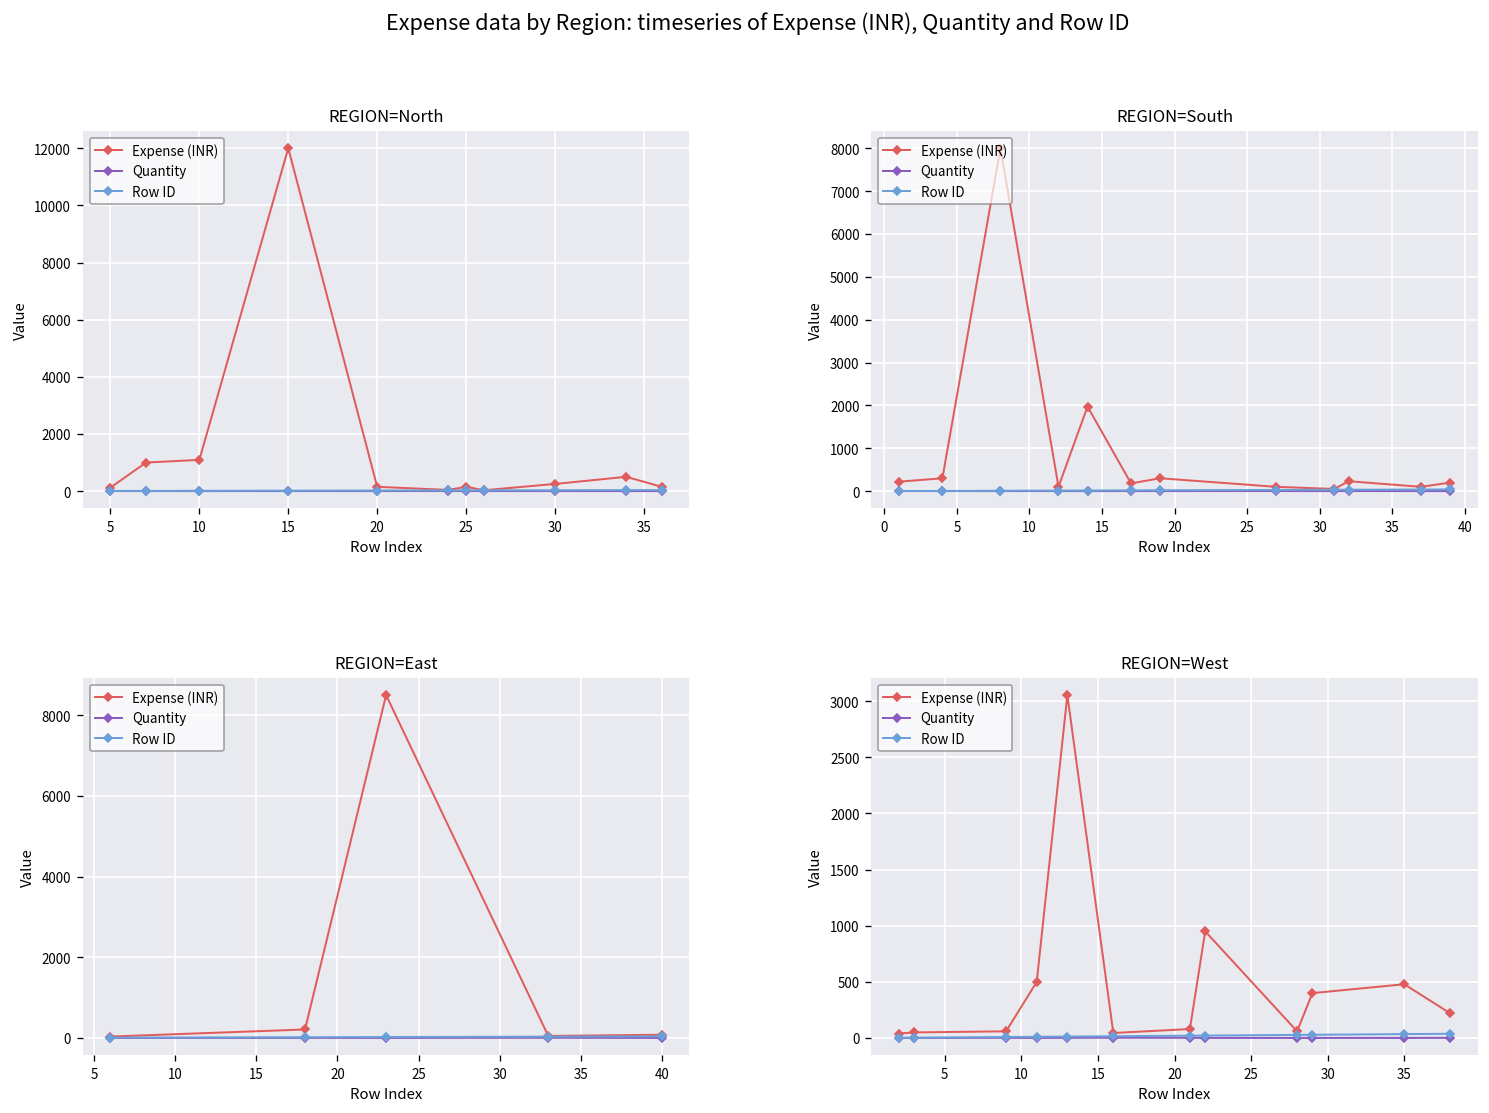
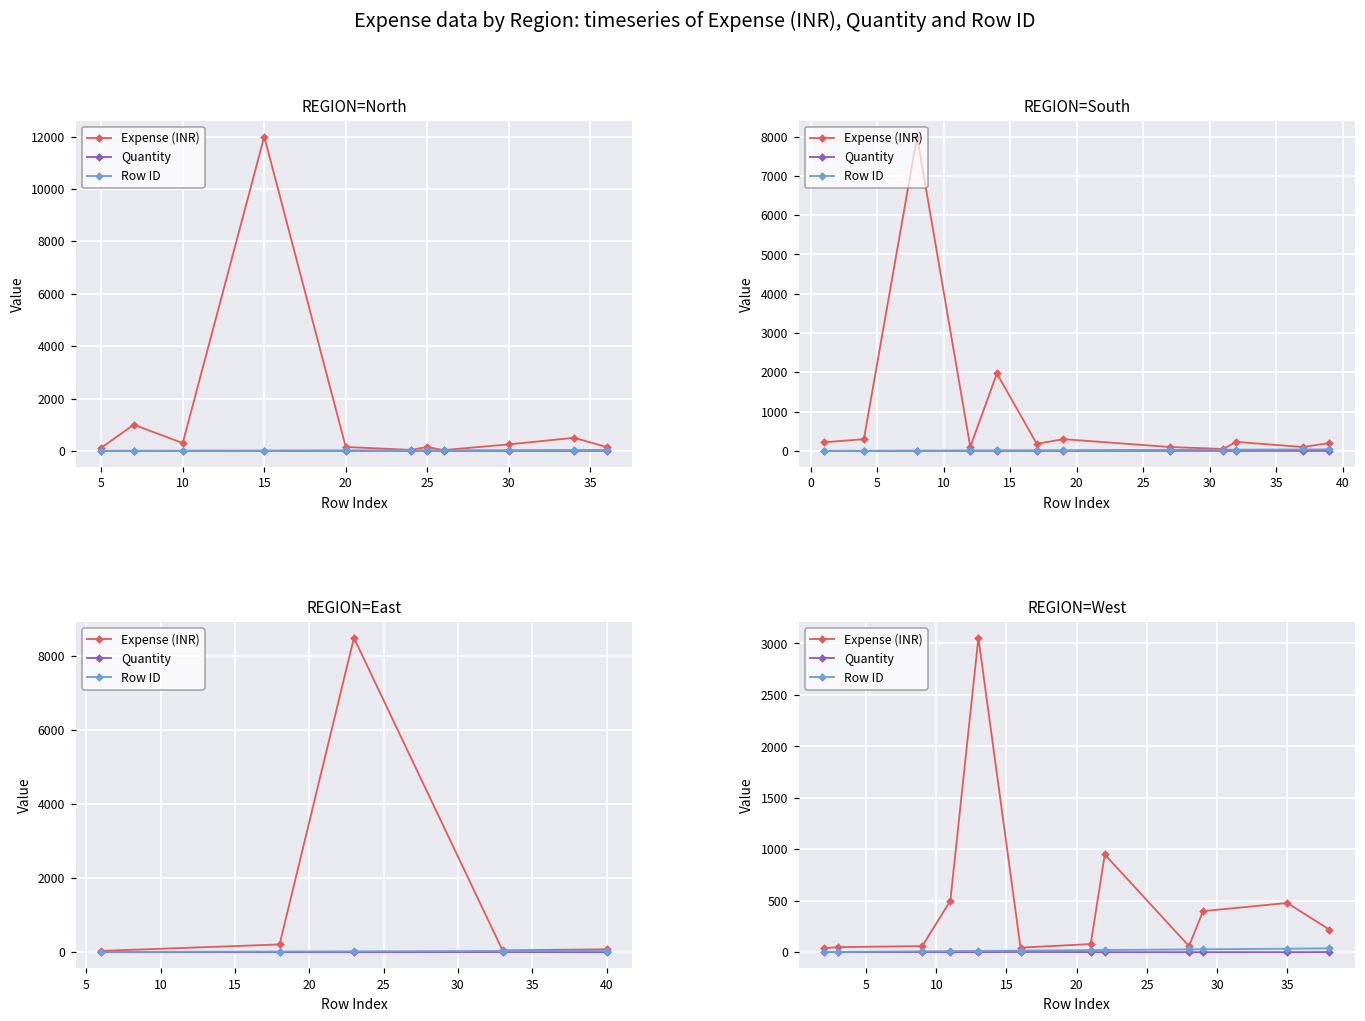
REGION=North, Expense (INR), 10: 1100 -> 300
